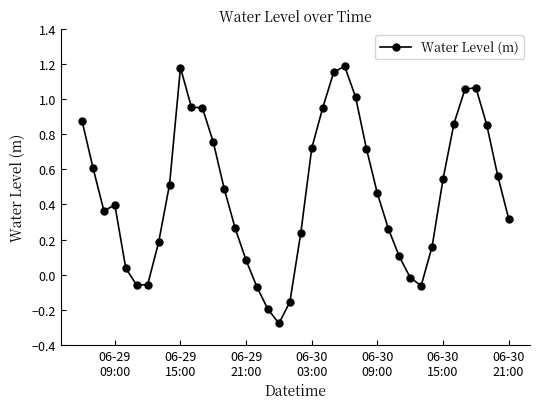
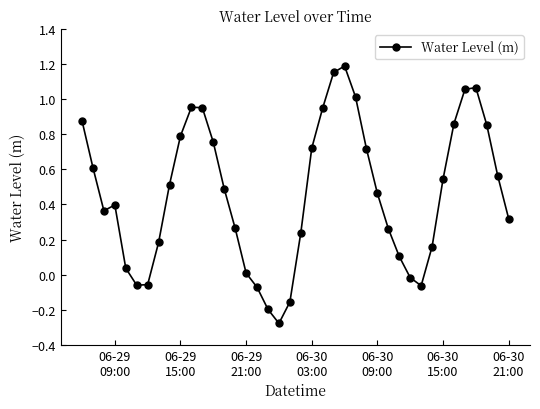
06-29 15:00: 1.18 -> 0.79
06-29 21:00: 0.08 -> 0.01
